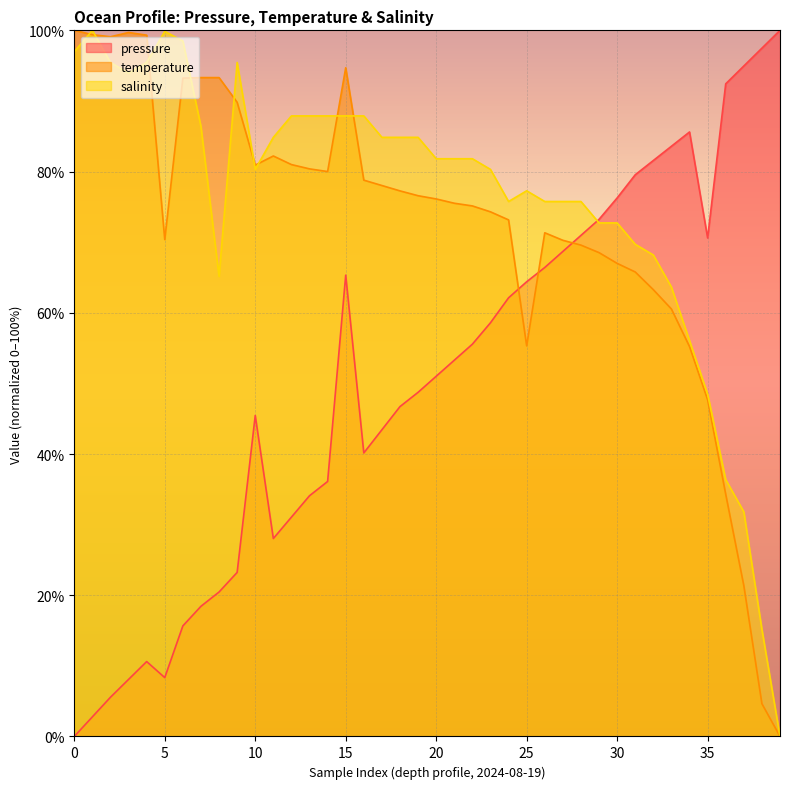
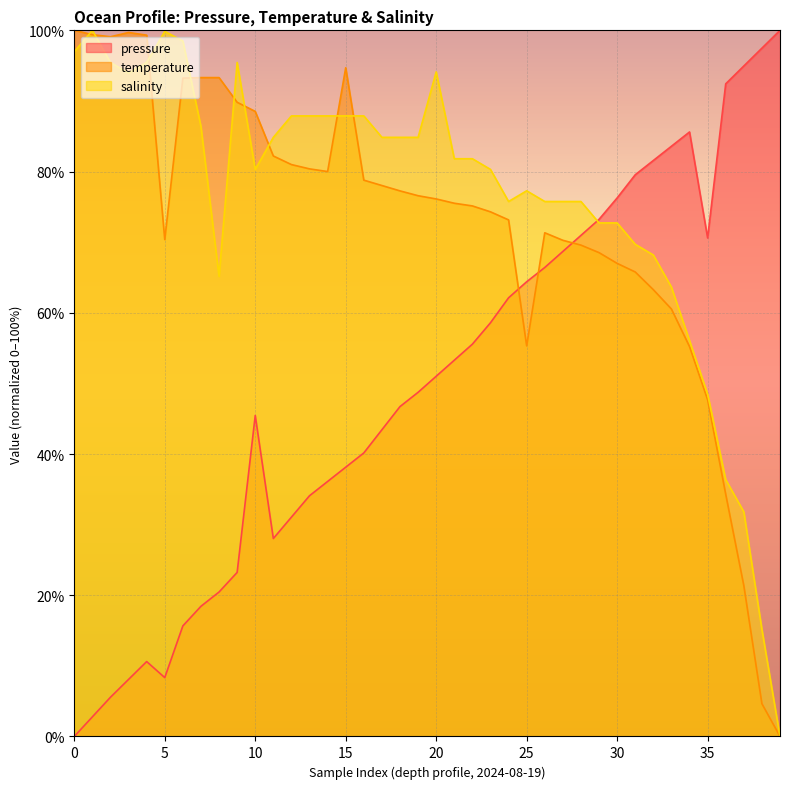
temperature, 10: 81% -> 89%
pressure, 15: 65% -> 38%
salinity, 20: 82% -> 94%
